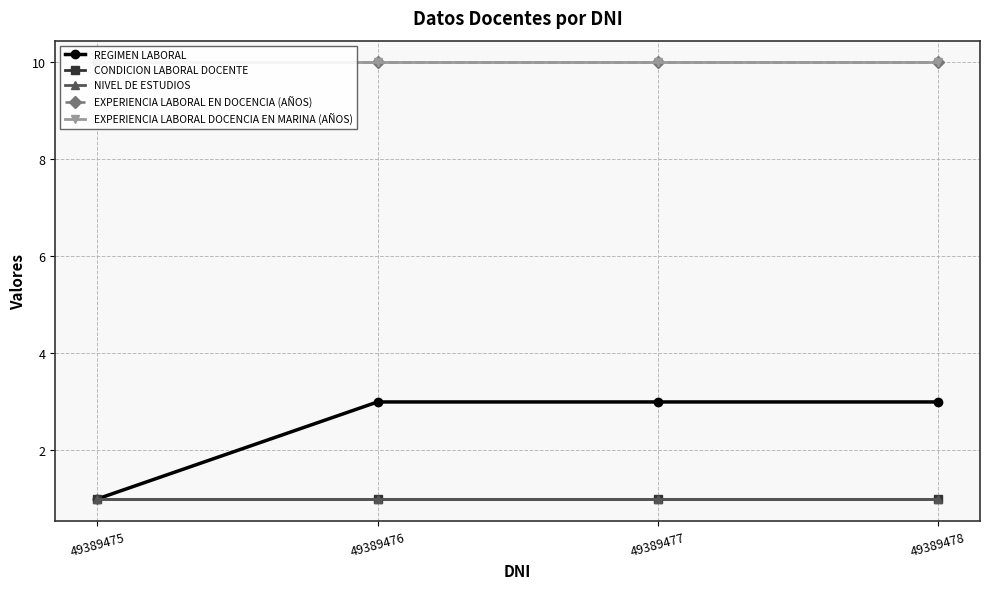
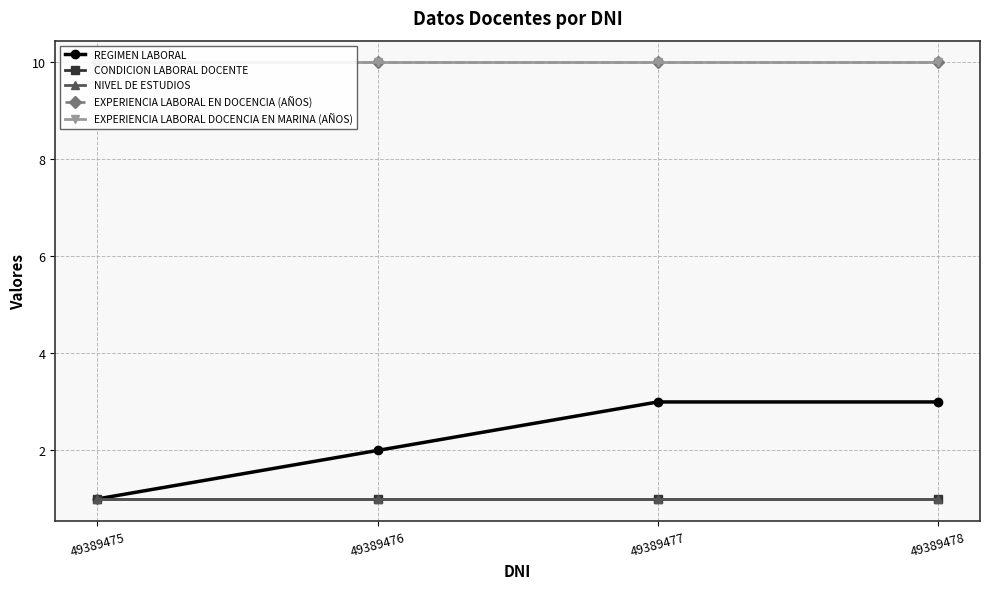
REGIMEN LABORAL, 49389476: 3 -> 2
